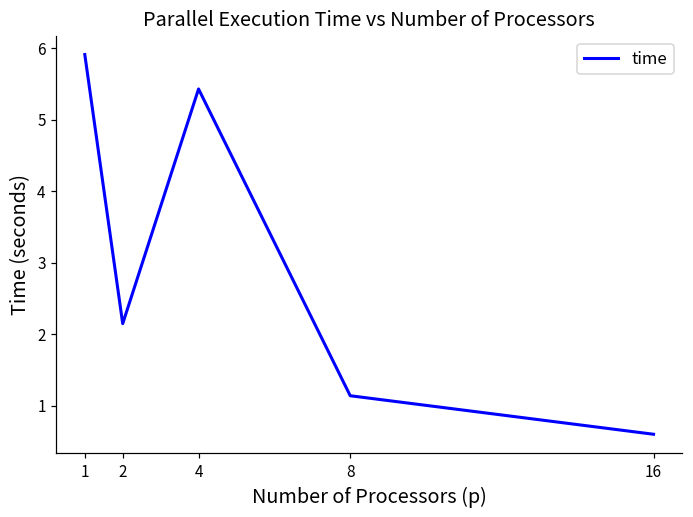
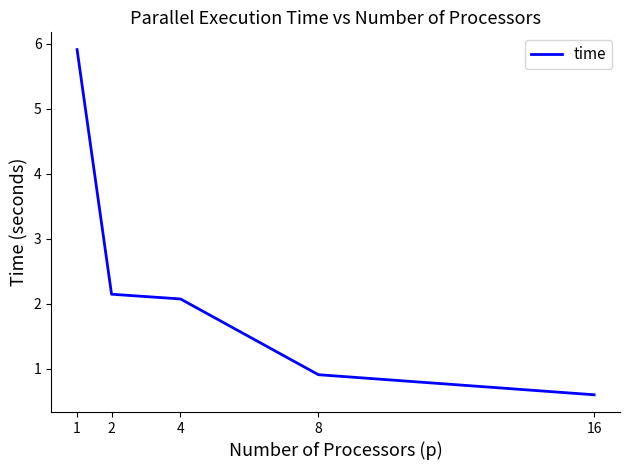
4: 5.4 -> 2.1
8: 1.1 -> 0.9
